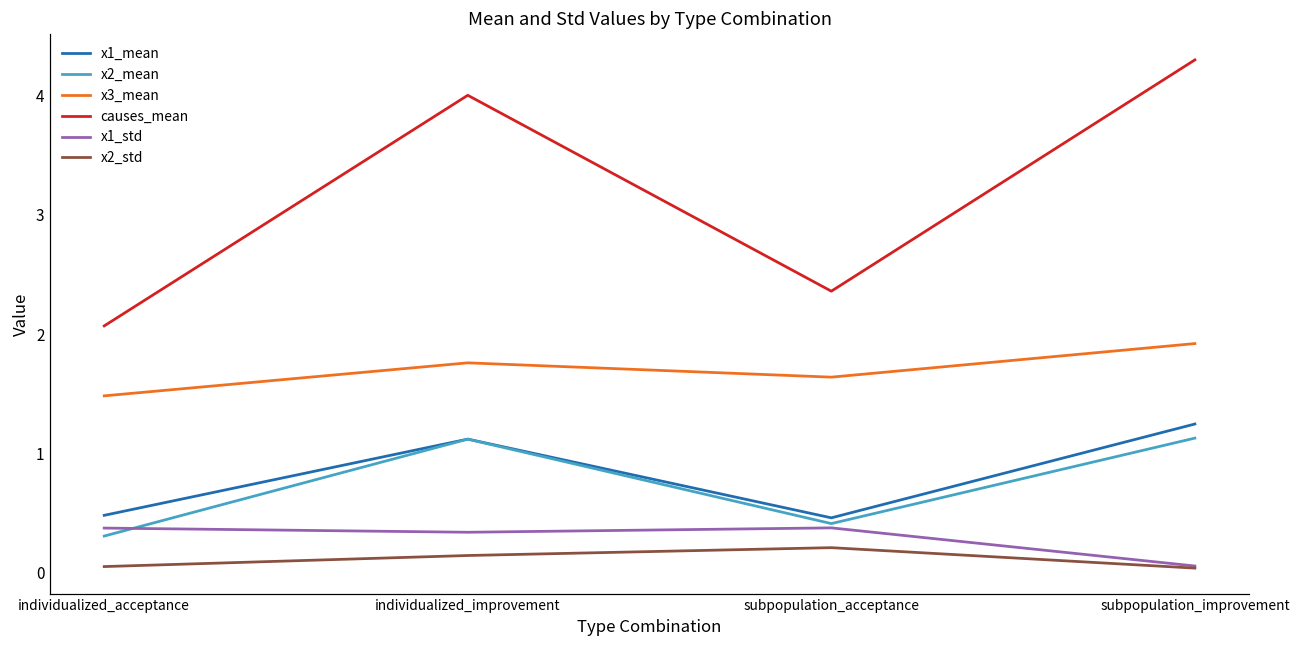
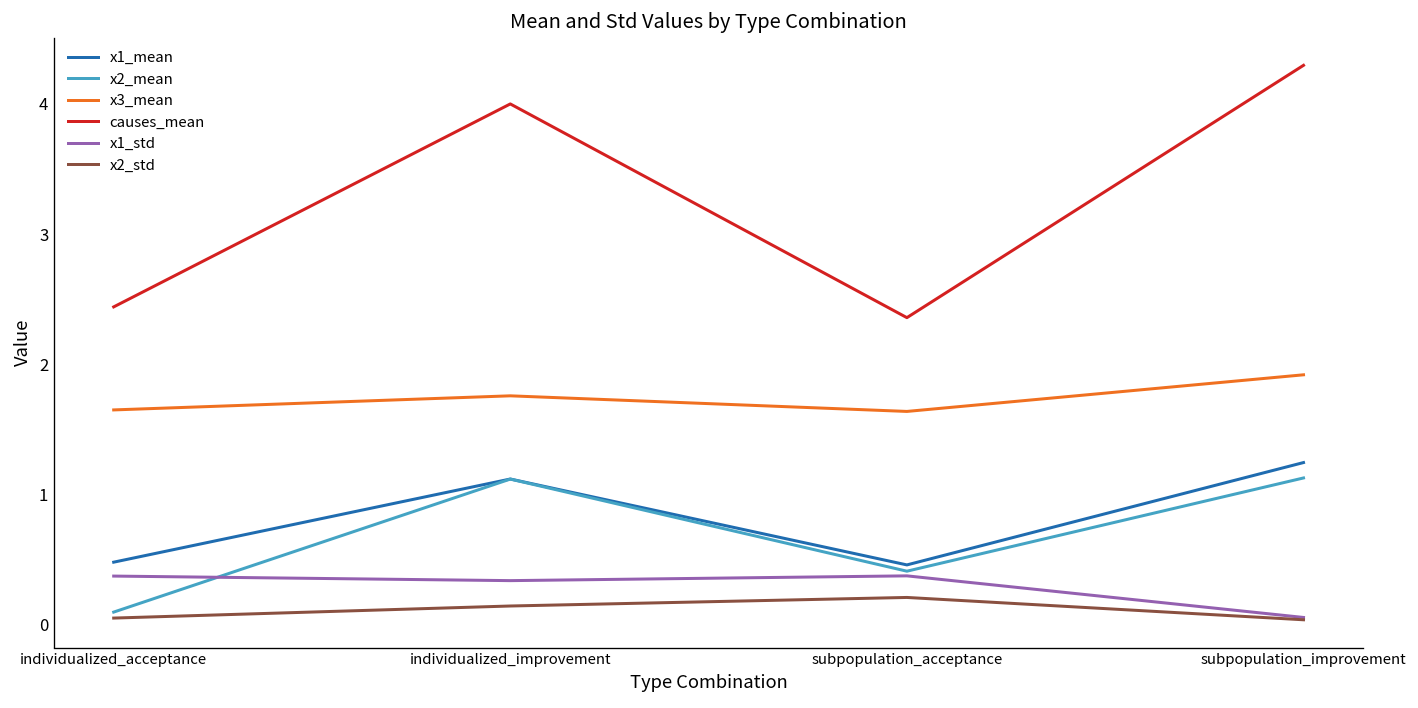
x2_mean, individualized_acceptance: 0.31 -> 0.10
x3_mean, individualized_acceptance: 1.48 -> 1.65
causes_mean, individualized_acceptance: 2.07 -> 2.44
